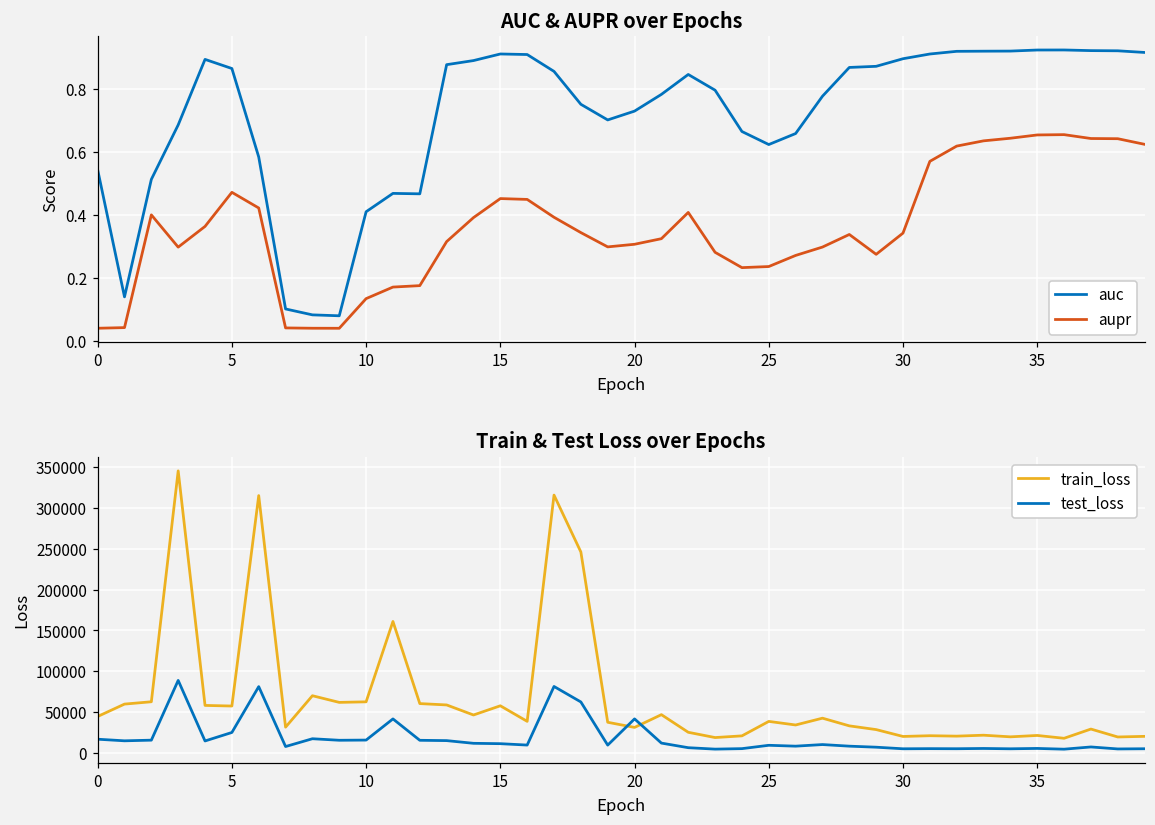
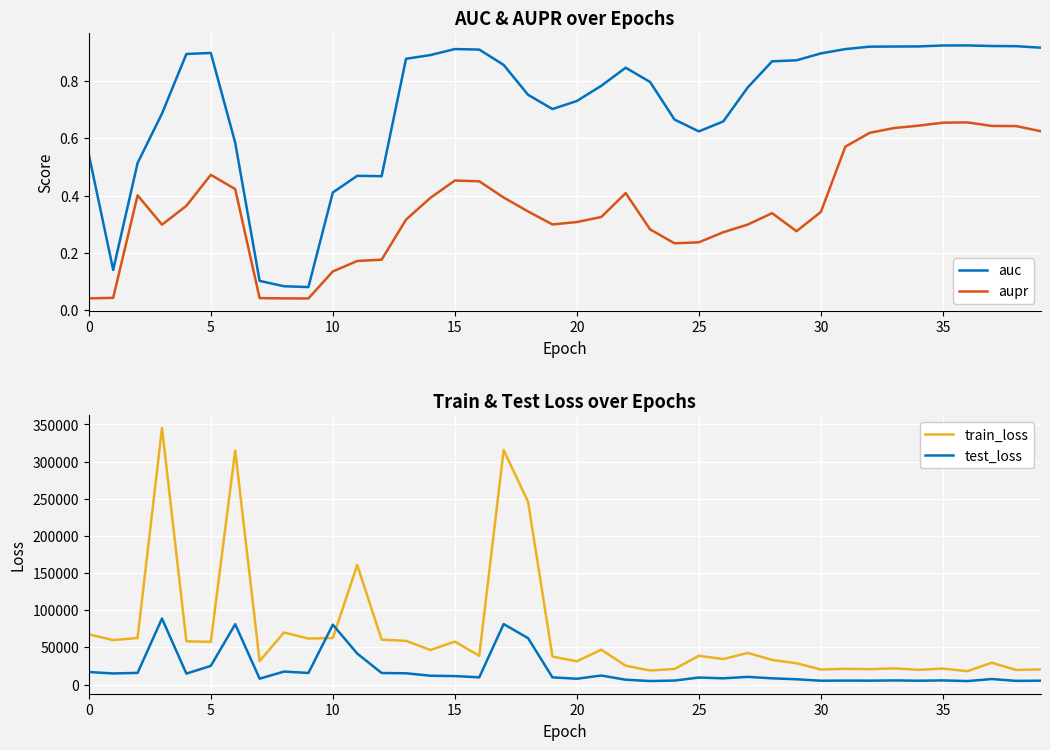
AUC & AUPR over Epochs, auc, 5: 0.86 -> 0.90
Train & Test Loss over Epochs, train_loss, 0: 40000 -> 70000
Train & Test Loss over Epochs, test_loss, 10: 20000 -> 80000
Train & Test Loss over Epochs, test_loss, 20: 40000 -> 10000
